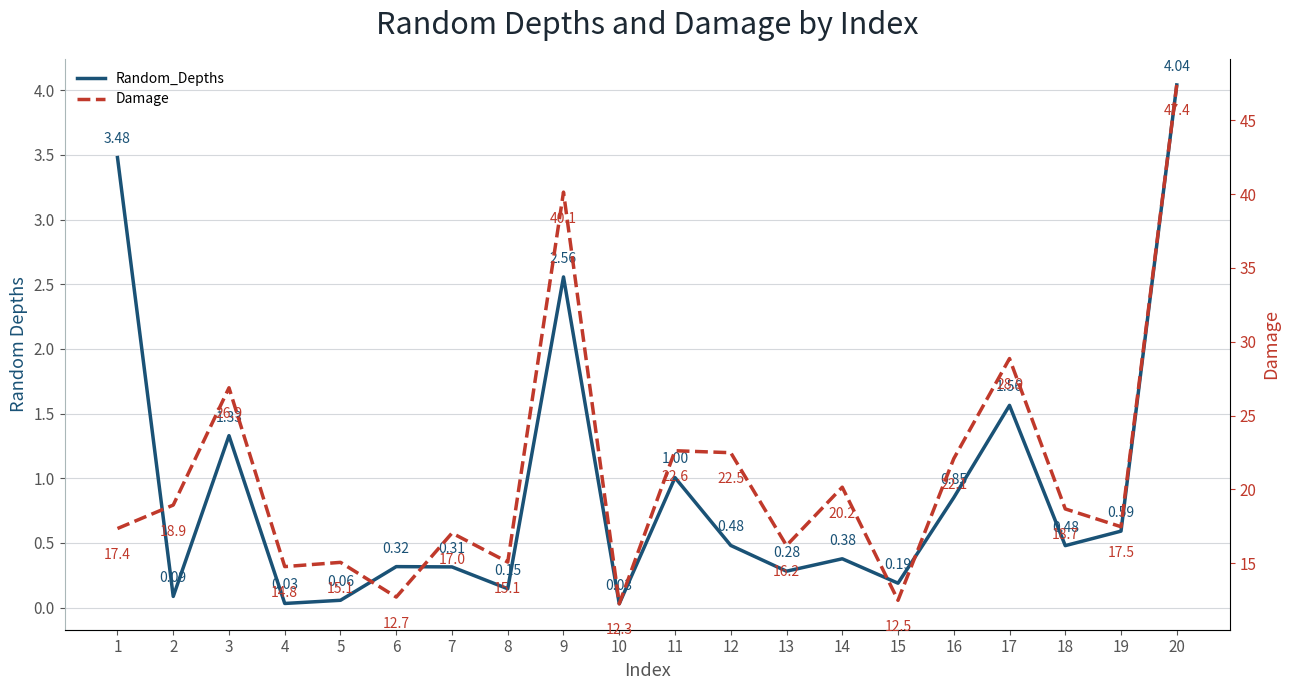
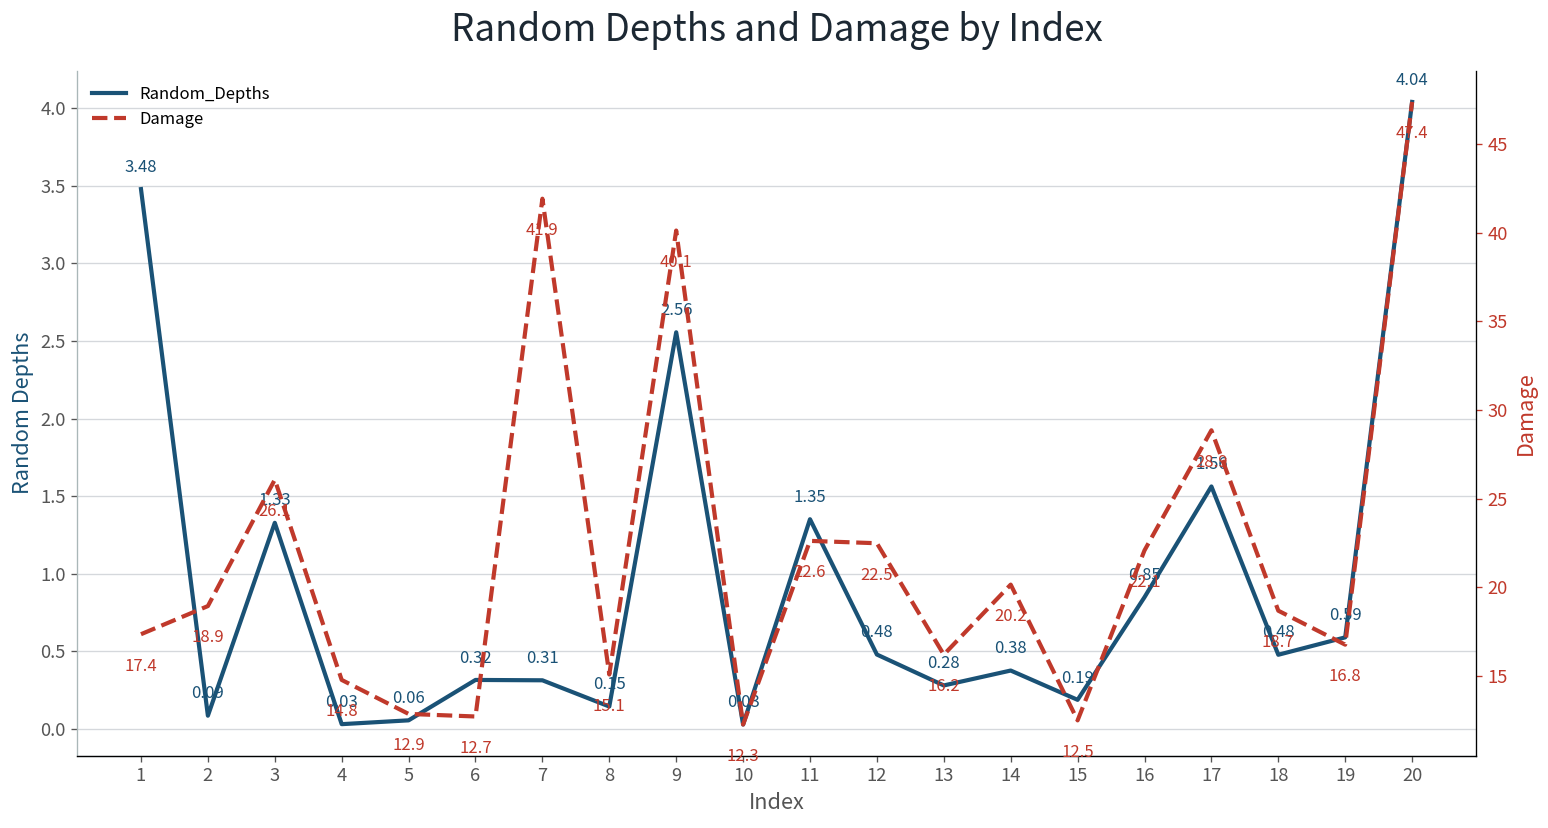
Random_Depths, 11: 1.00 -> 1.35
Damage, 3: 26.9 -> 26.1
Damage, 5: 15.1 -> 12.9
Damage, 7: 17.0 -> 41.9
Damage, 19: 17.5 -> 16.8
